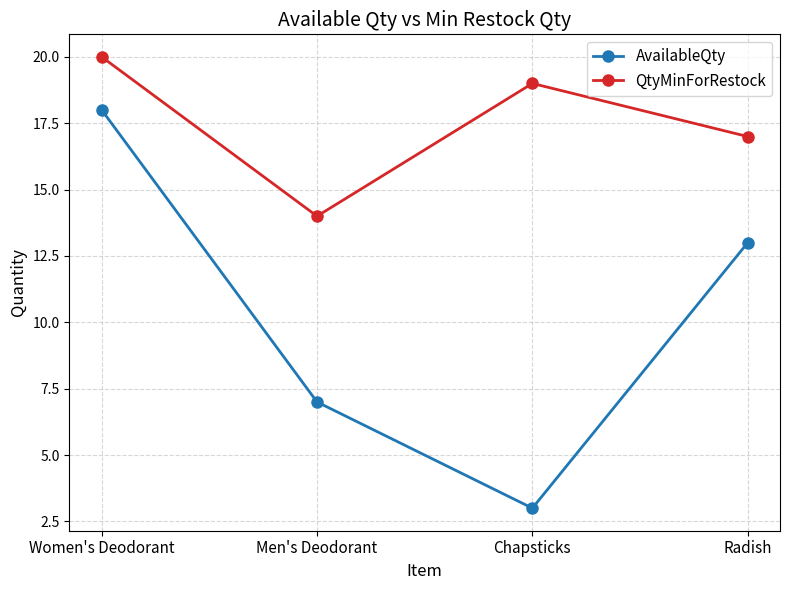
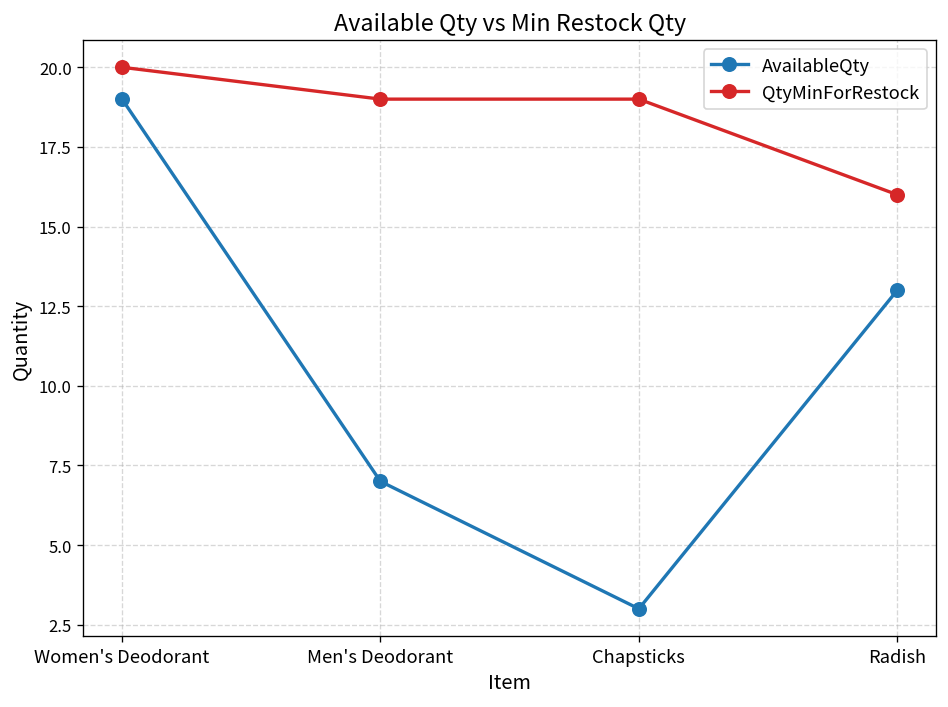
AvailableQty, Women's Deodorant: 18 -> 19
QtyMinForRestock, Men's Deodorant: 14 -> 19
QtyMinForRestock, Radish: 17 -> 16
